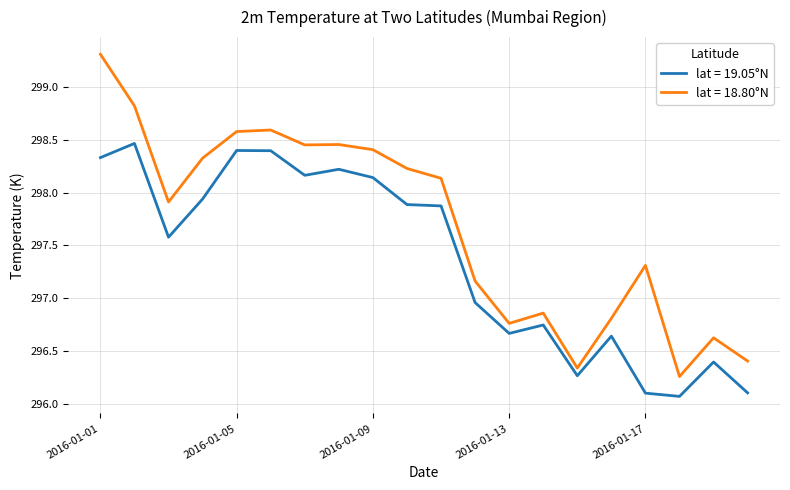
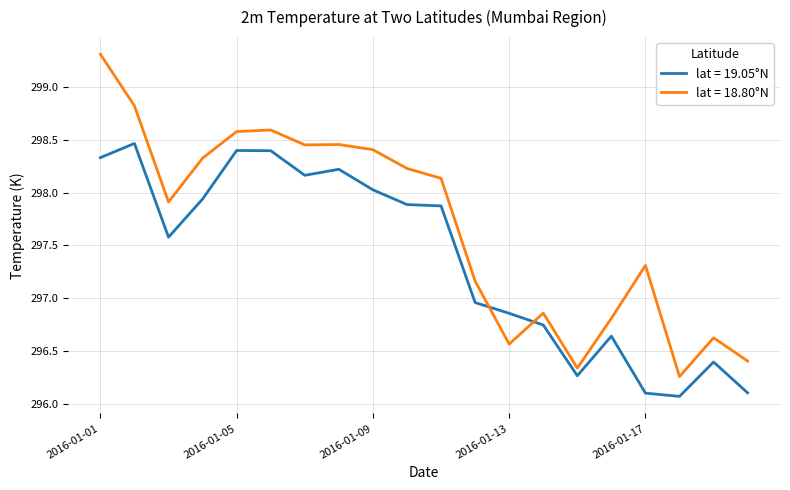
lat = 19.05°N, 2016-01-09: 298.14 -> 298.03
lat = 19.05°N, 2016-01-13: 296.67 -> 296.86
lat = 18.80°N, 2016-01-13: 296.76 -> 296.57
